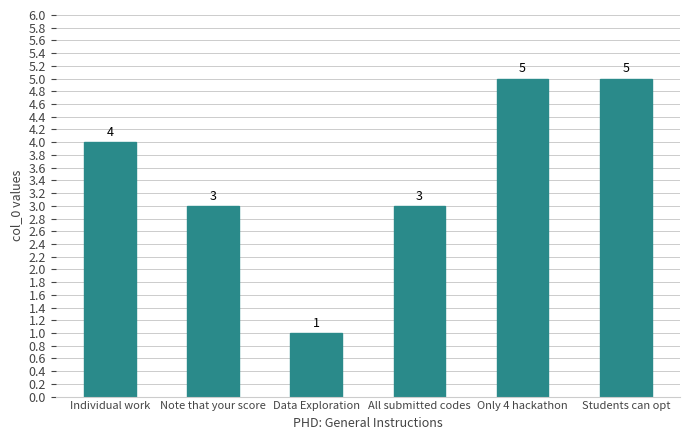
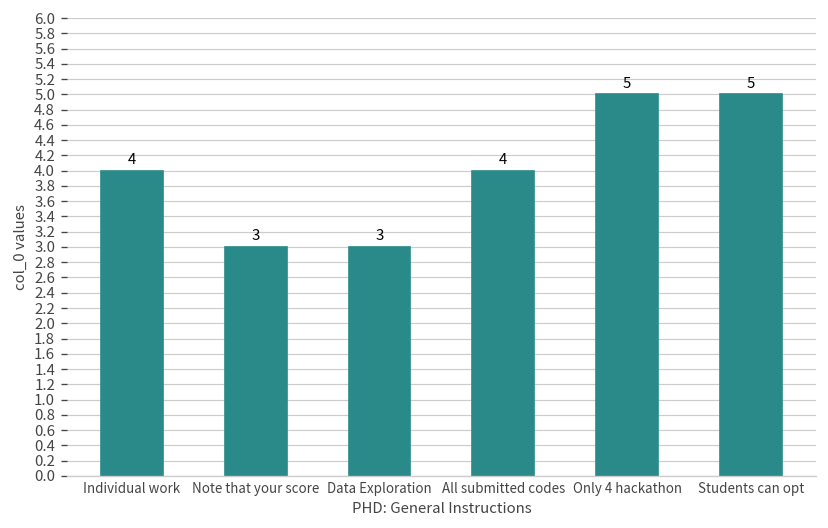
Data Exploration: 1 -> 3
All submitted codes: 3 -> 4
